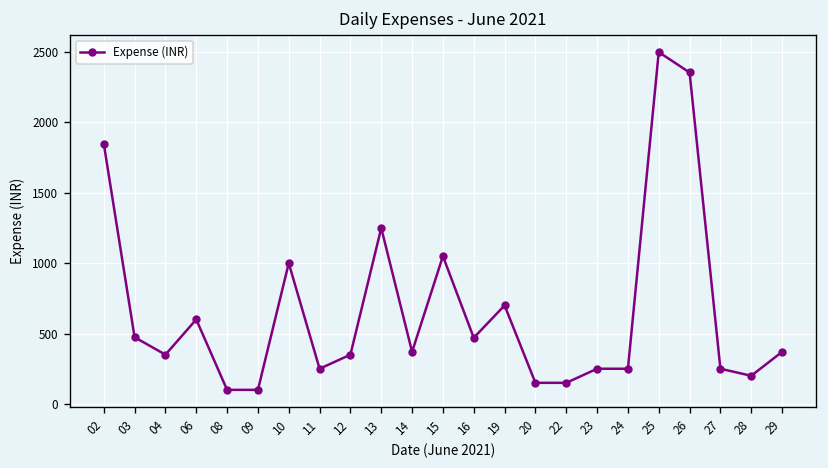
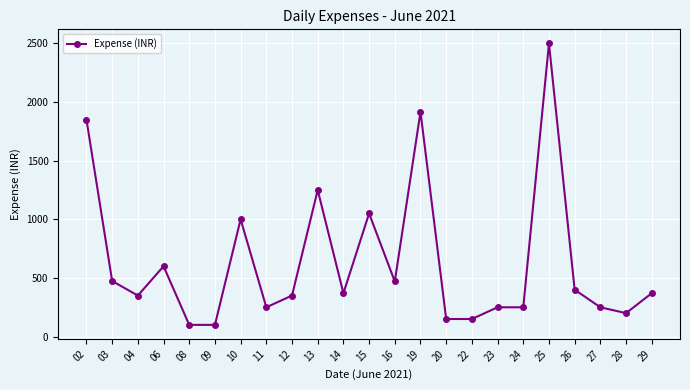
19: 700 -> 1920
26: 2360 -> 400
